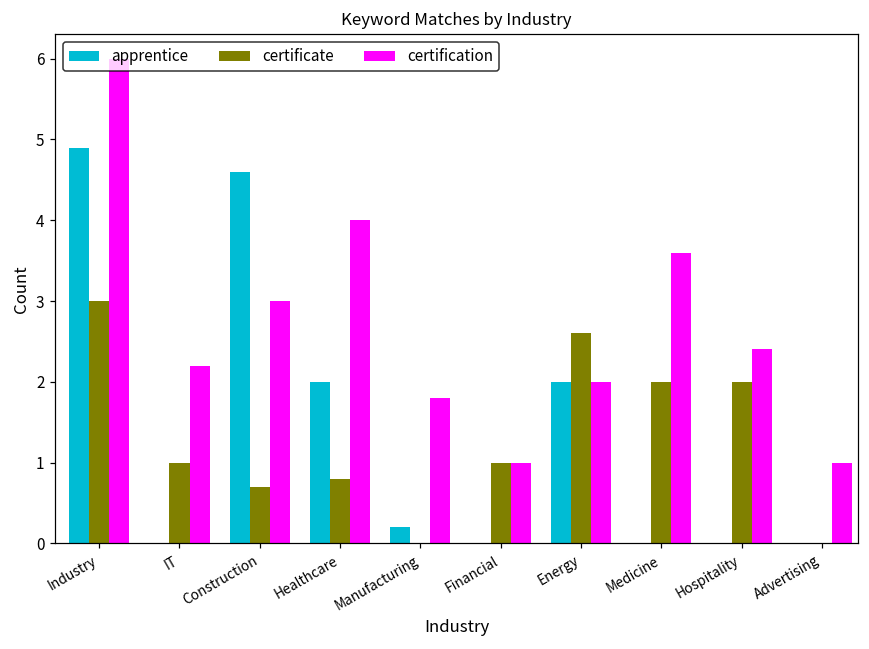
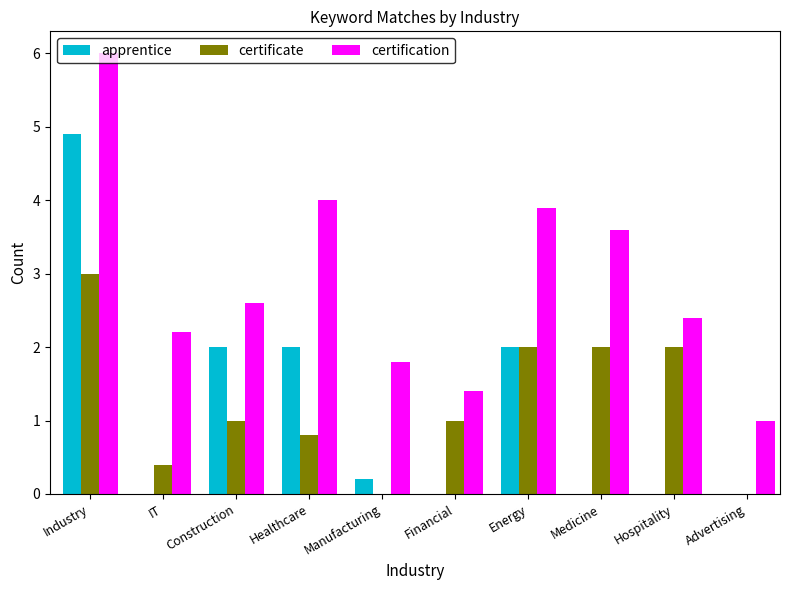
certificate, IT: 1.0 -> 0.4
apprentice, Construction: 4.6 -> 2.0
certificate, Construction: 0.7 -> 1.0
certification, Construction: 3.0 -> 2.6
certification, Financial: 1.0 -> 1.4
certificate, Energy: 2.6 -> 2.0
certification, Energy: 2.0 -> 3.9
